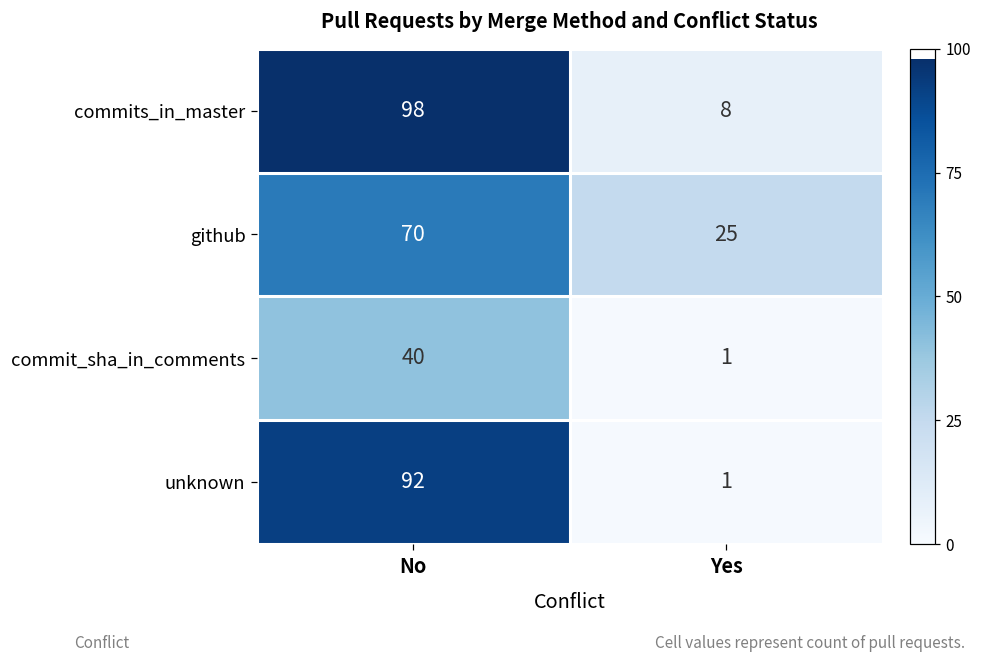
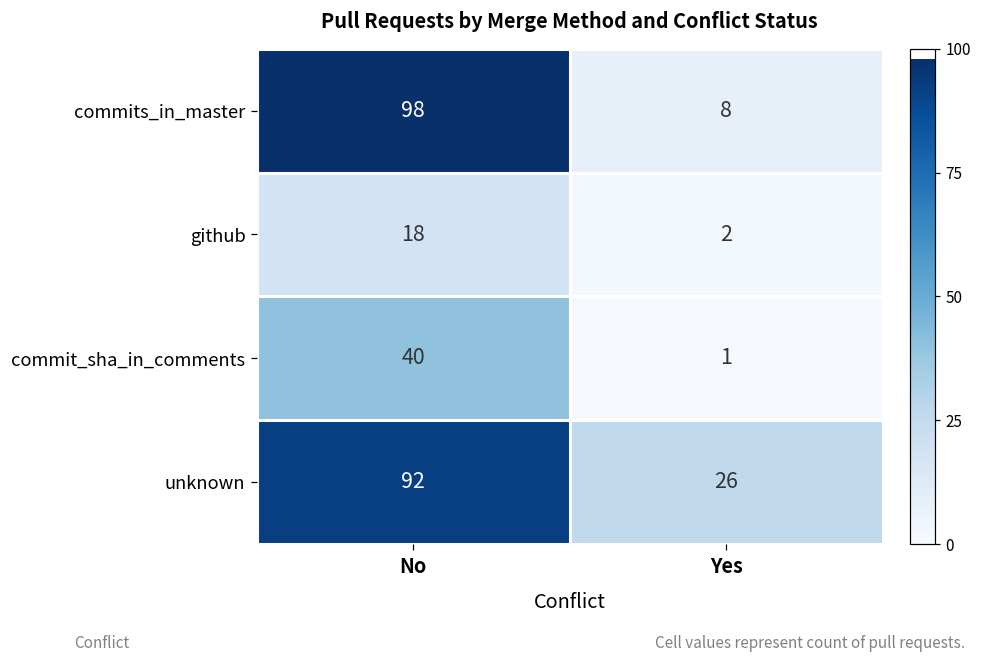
github, No: 70 -> 18
github, Yes: 25 -> 2
unknown, Yes: 1 -> 26
